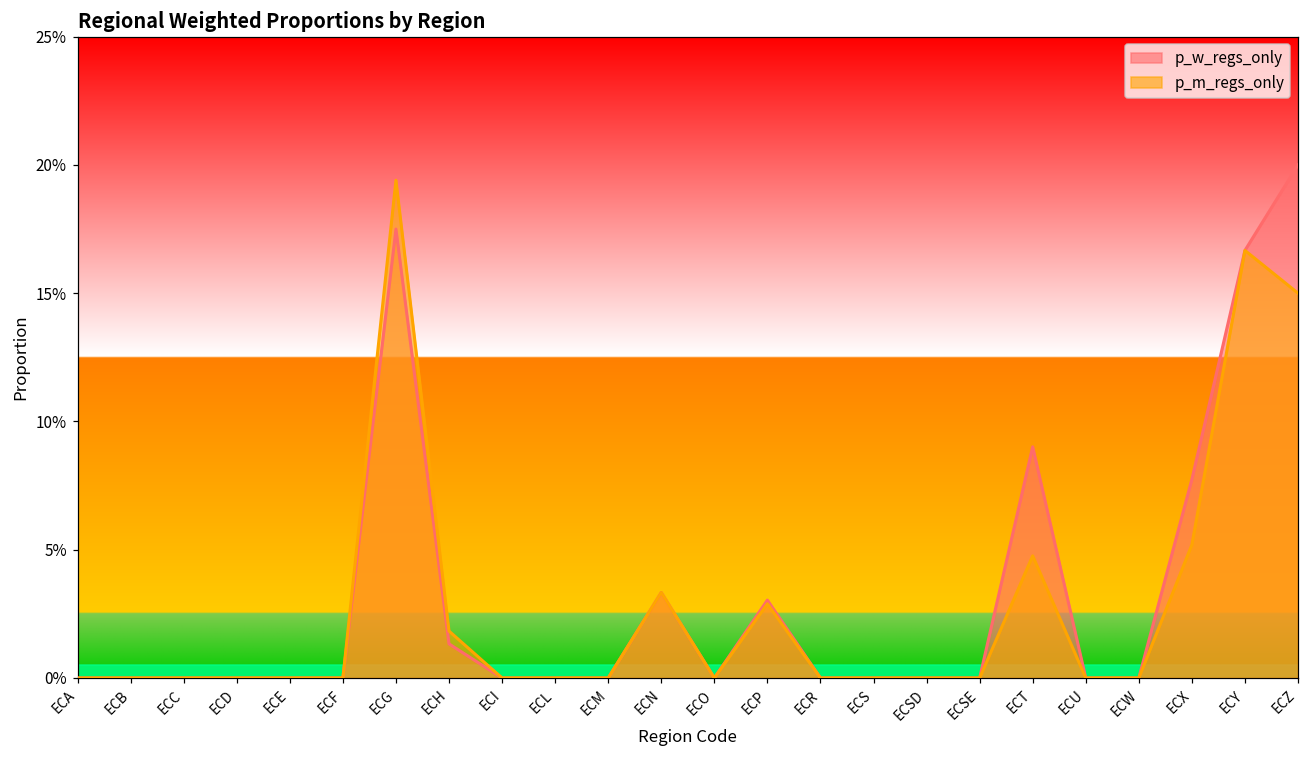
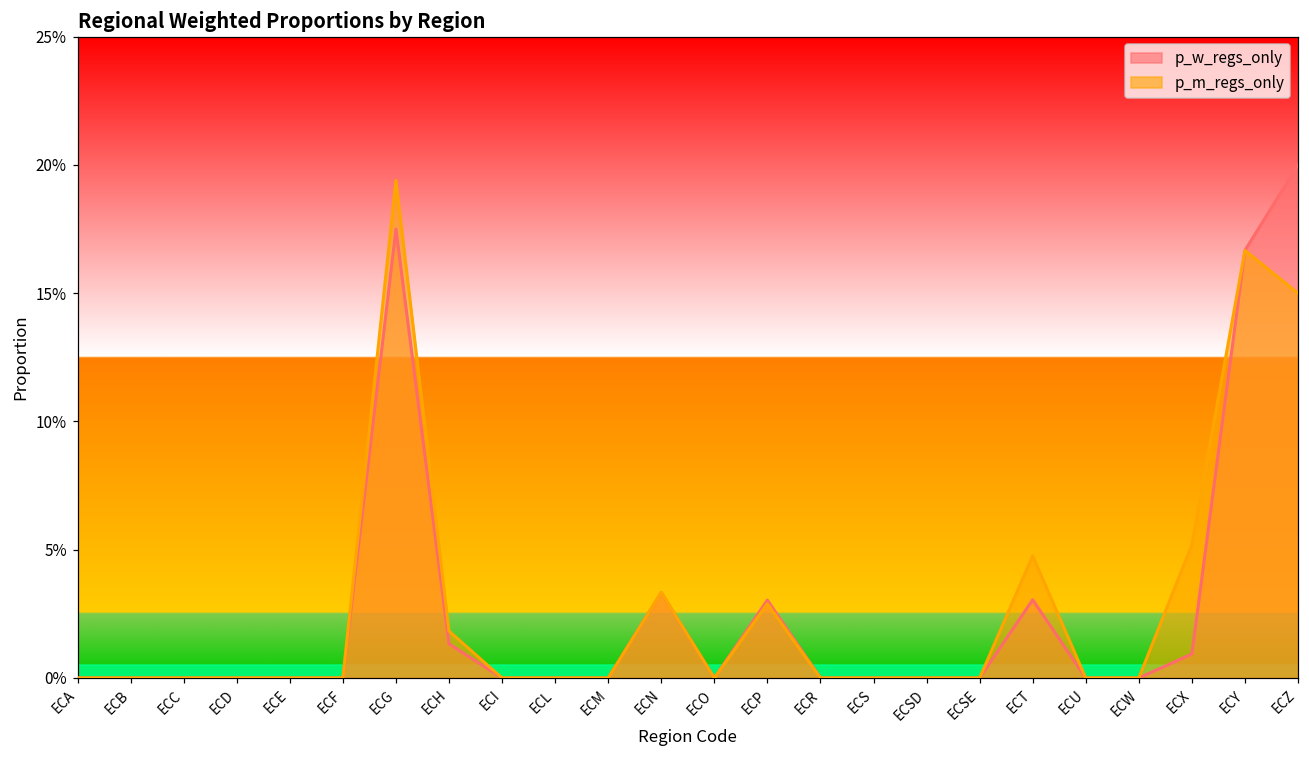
p_w_regs_only, ECT: 9.0% -> 3.0%
p_w_regs_only, ECX: 7.7% -> 0.9%
